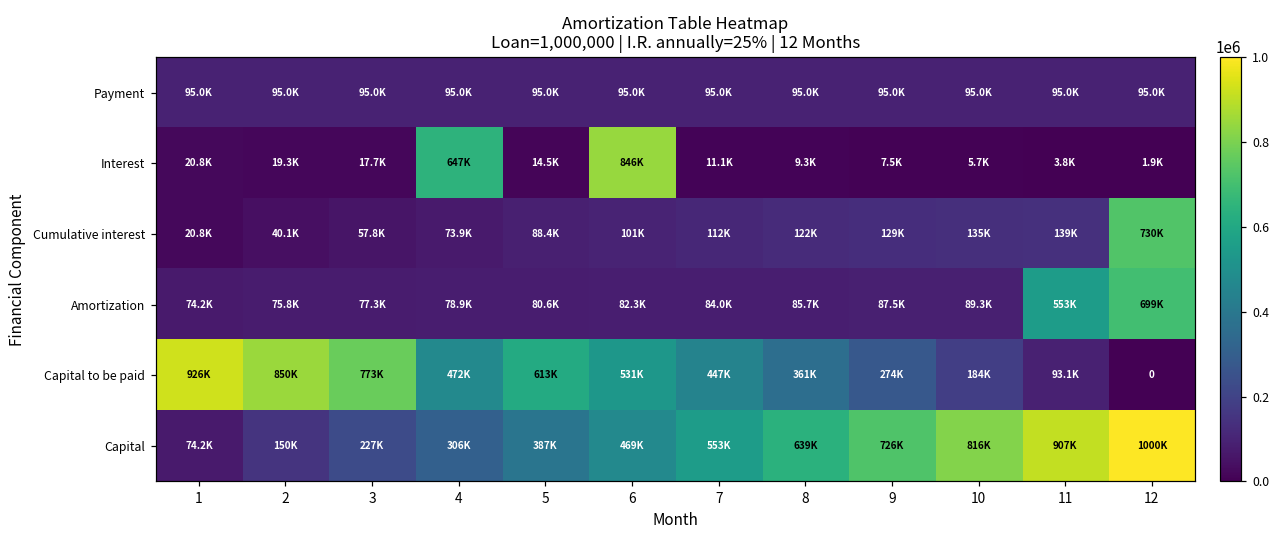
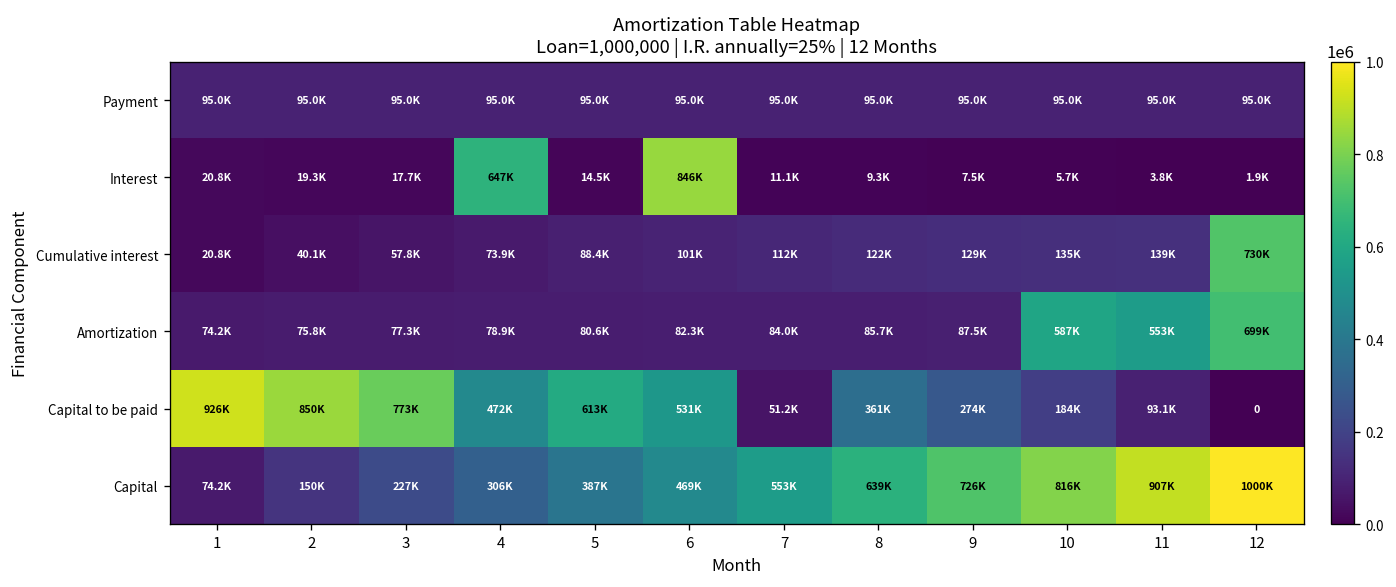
Amortization, 10: 89.3K -> 587K
Capital to be paid, 7: 447K -> 51.2K
